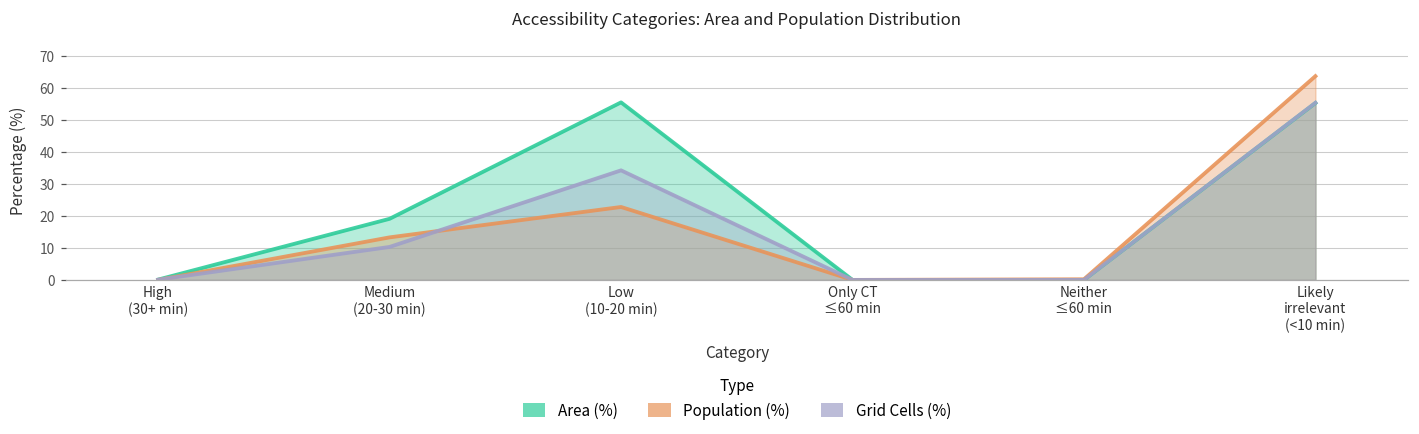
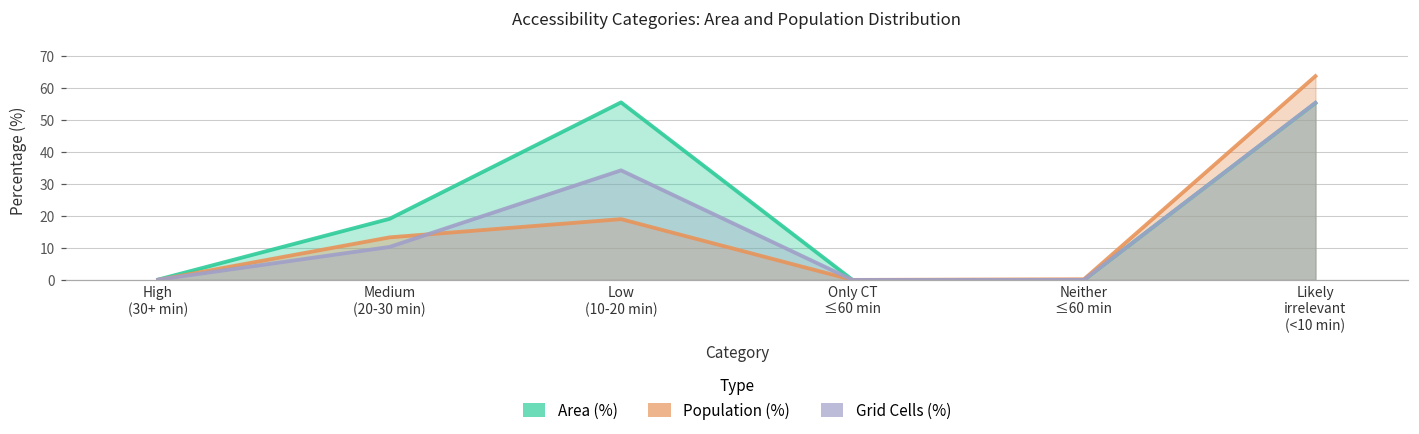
Population (%), Low (10-20 min): 23 -> 19
